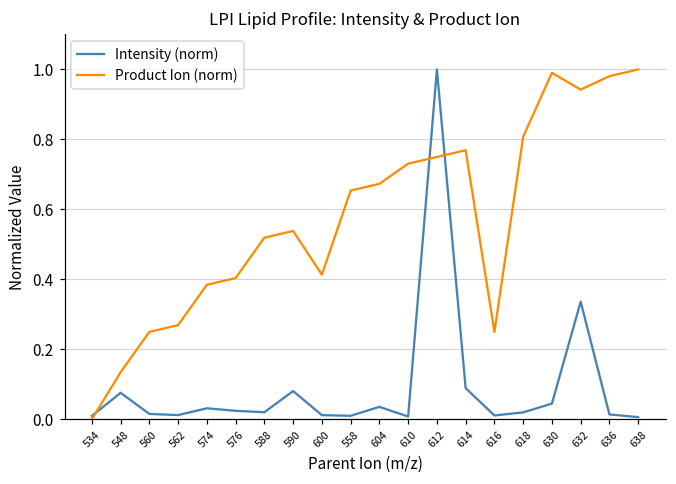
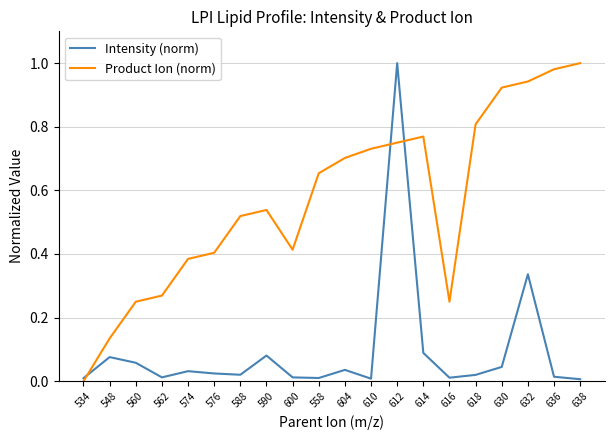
Intensity (norm), 560: 0.02 -> 0.06
Product Ion (norm), 604: 0.67 -> 0.70
Product Ion (norm), 630: 0.99 -> 0.92
